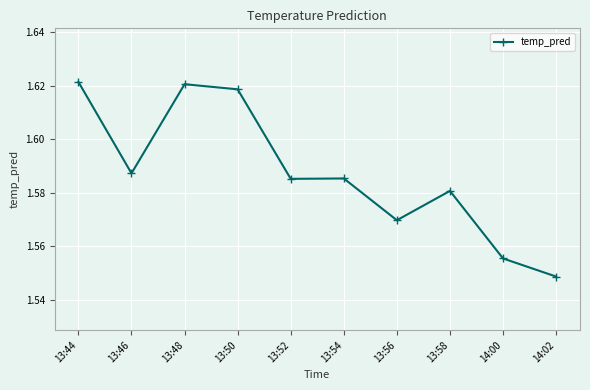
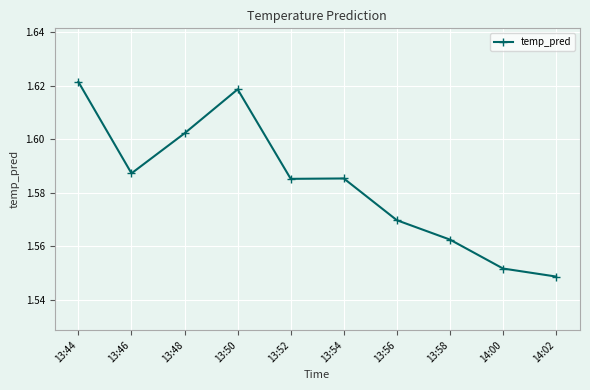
13:48: 1.621 -> 1.602
13:58: 1.581 -> 1.563
14:00: 1.555 -> 1.552
